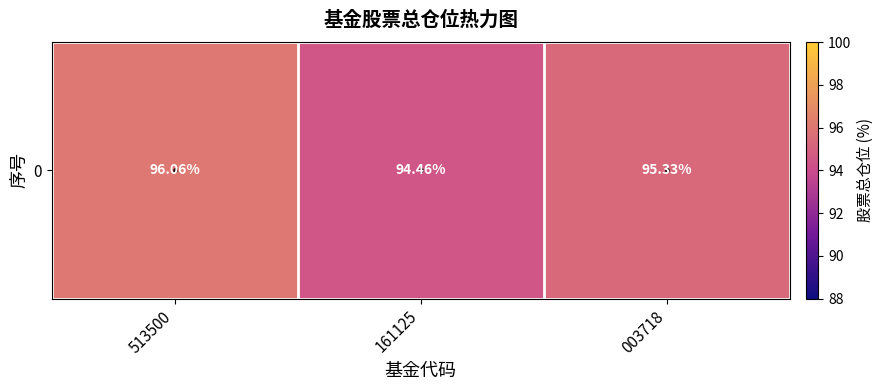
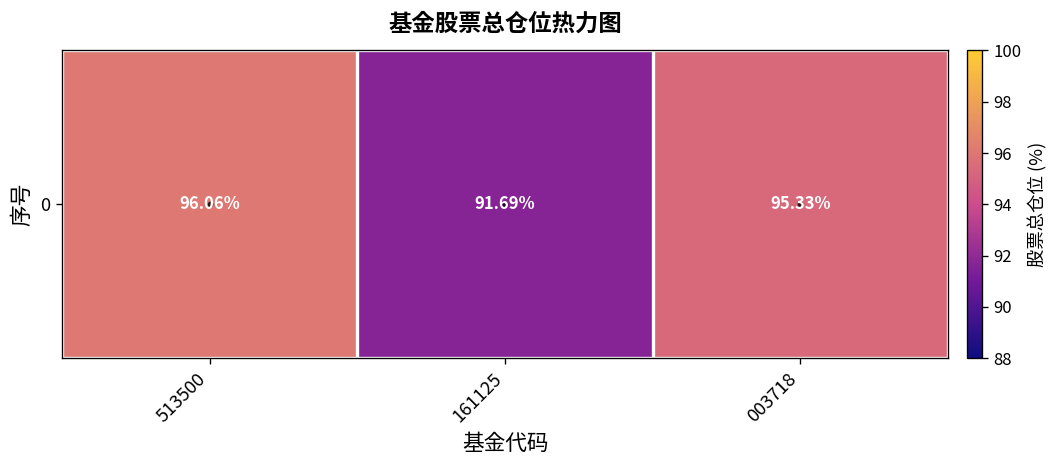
0, 161125: 94.46% -> 91.69%
